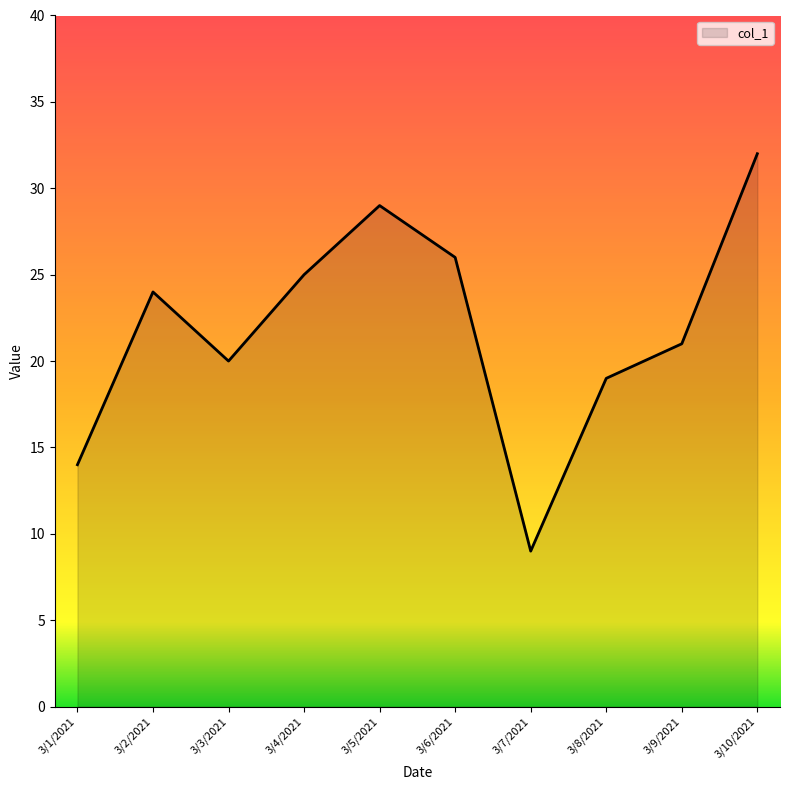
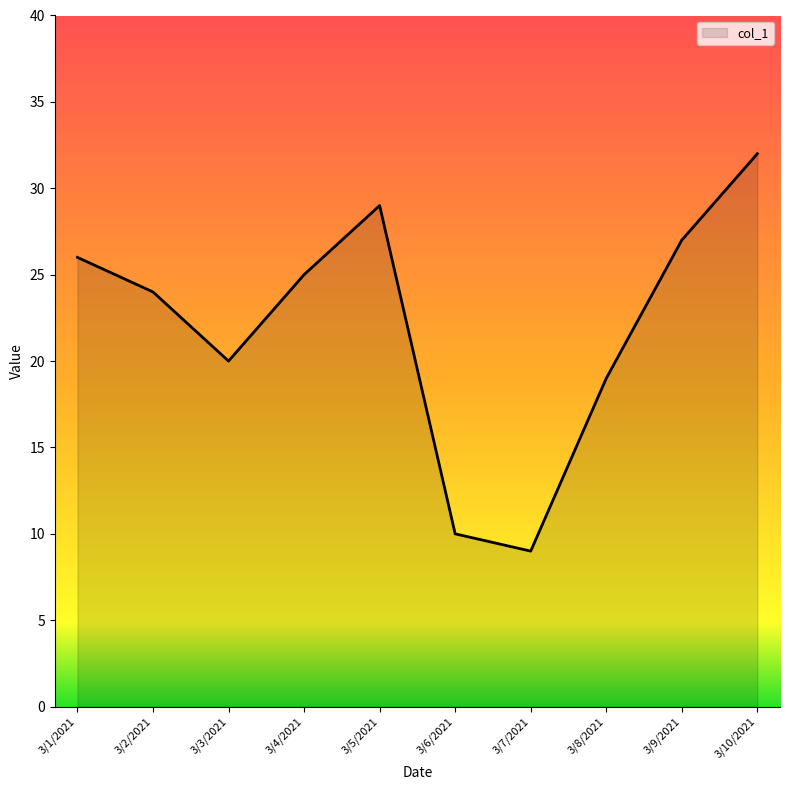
3/1/2021: 14 -> 26
3/6/2021: 26 -> 10
3/9/2021: 21 -> 27
